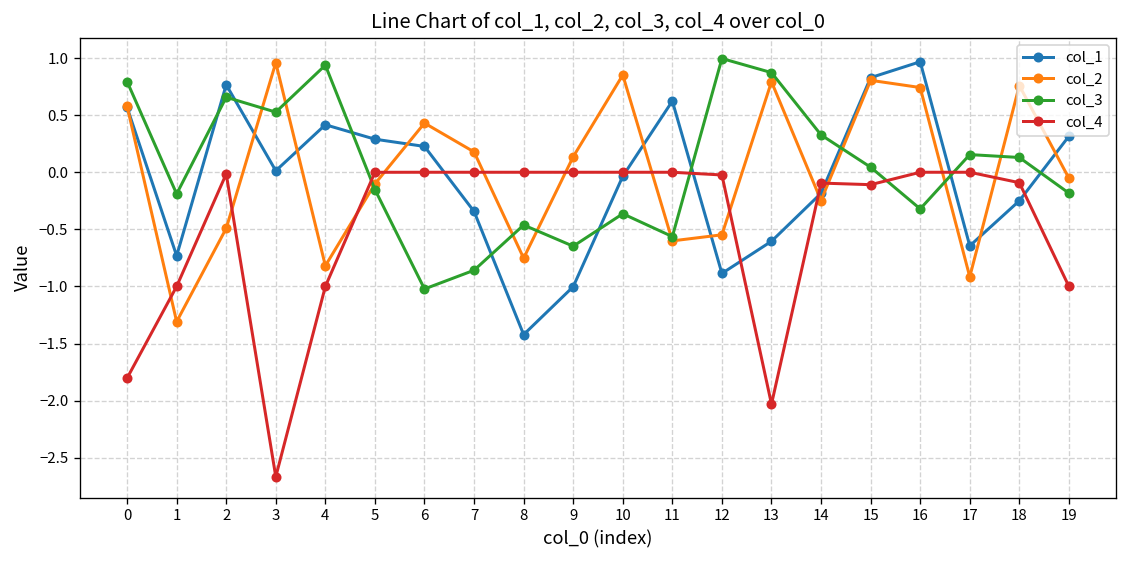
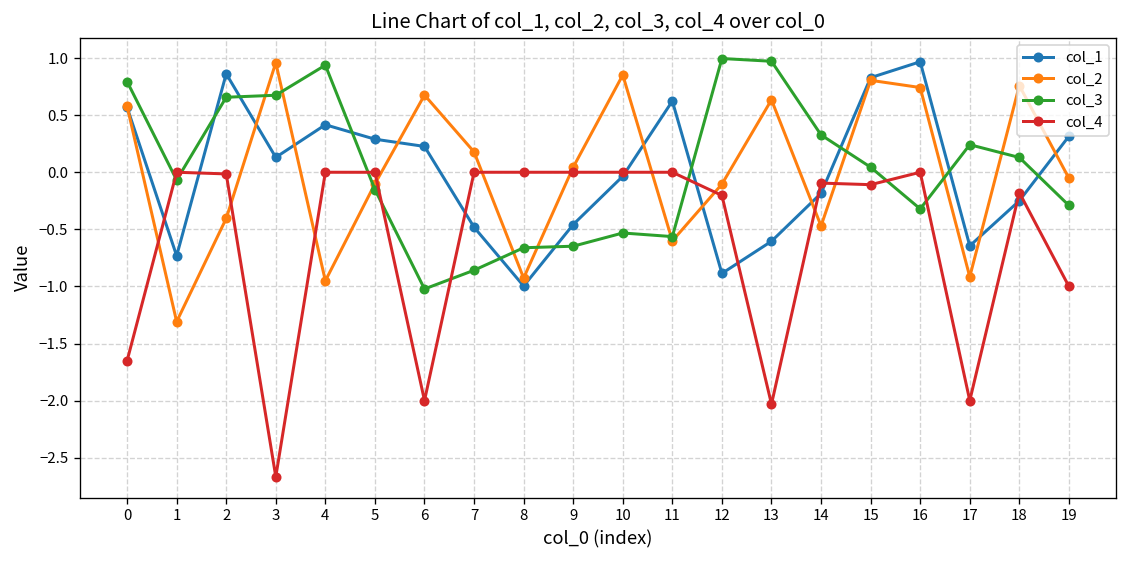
col_4, 0: -1.8 -> -1.7
col_3, 1: -0.2 -> -0.1
col_4, 1: -1 -> 0
col_1, 2: 0.8 -> 0.9
col_2, 2: -0.5 -> -0.4
col_1, 3: 0.0 -> 0.1
col_3, 3: 0.5 -> 0.7
col_2, 4: -0.8 -> -1.0
col_4, 4: -1 -> 0
col_2, 6: 0.4 -> 0.7
col_4, 6: 0 -> -2
col_1, 7: -0.3 -> -0.5
col_1, 8: -1.4 -> -1.0
col_2, 8: -0.8 -> -0.9
col_3, 8: -0.5 -> -0.7
col_1, 9: -1.0 -> -0.5
col_2, 9: 0.1 -> 0.0
col_3, 10: -0.4 -> -0.5
col_2, 12: -0.5 -> -0.1
col_4, 12: 0.0 -> -0.2
col_2, 13: 0.8 -> 0.6
col_3, 13: 0.9 -> 1.0
col_2, 14: -0.2 -> -0.5
col_3, 17: 0.15 -> 0.24
col_4, 17: 0 -> -2
col_4, 18: -0.1 -> -0.2
col_3, 19: -0.2 -> -0.3
